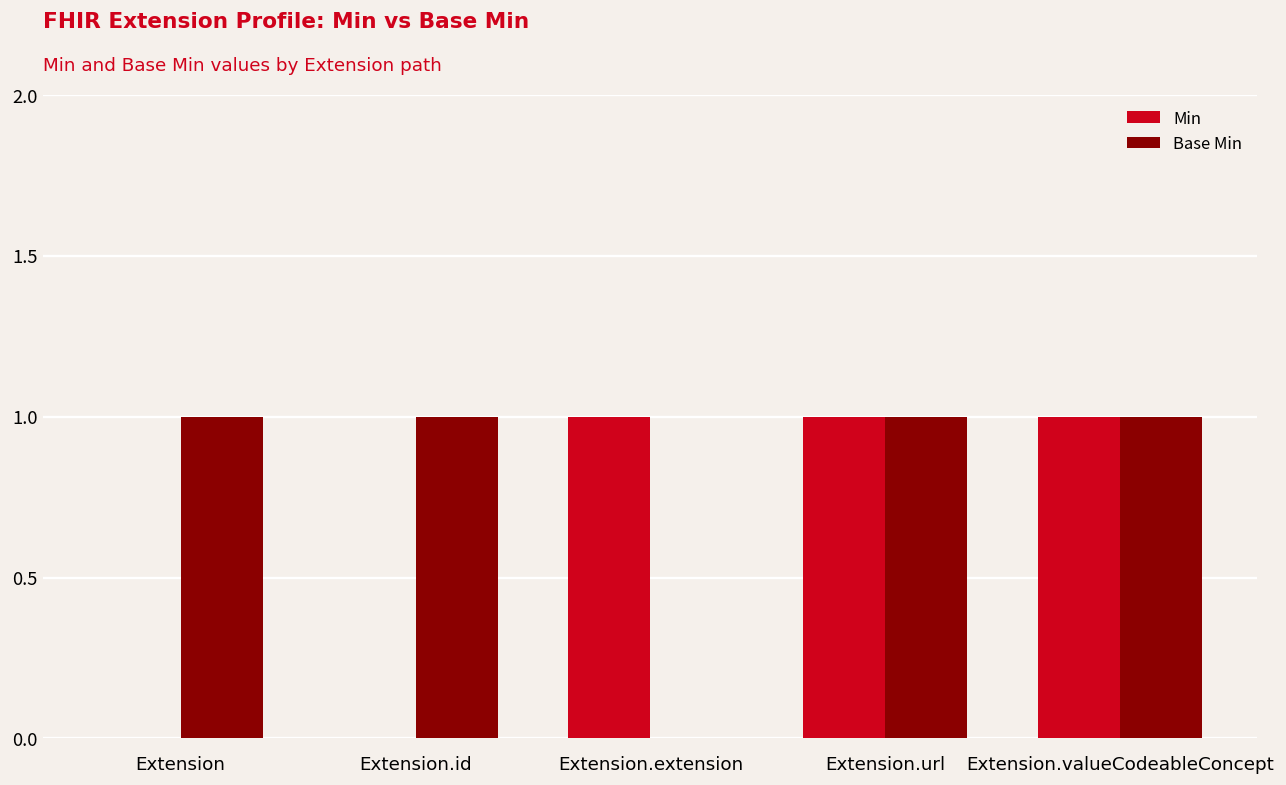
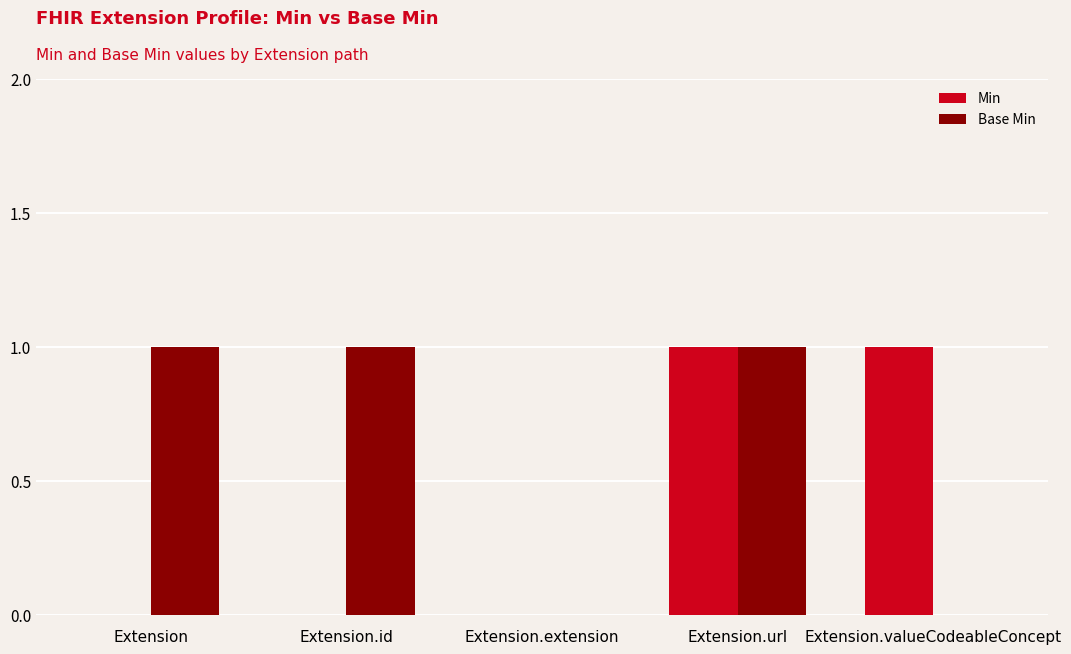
Min, Extension.extension: 1 -> 0
Base Min, Extension.valueCodeableConcept: 1 -> 0
